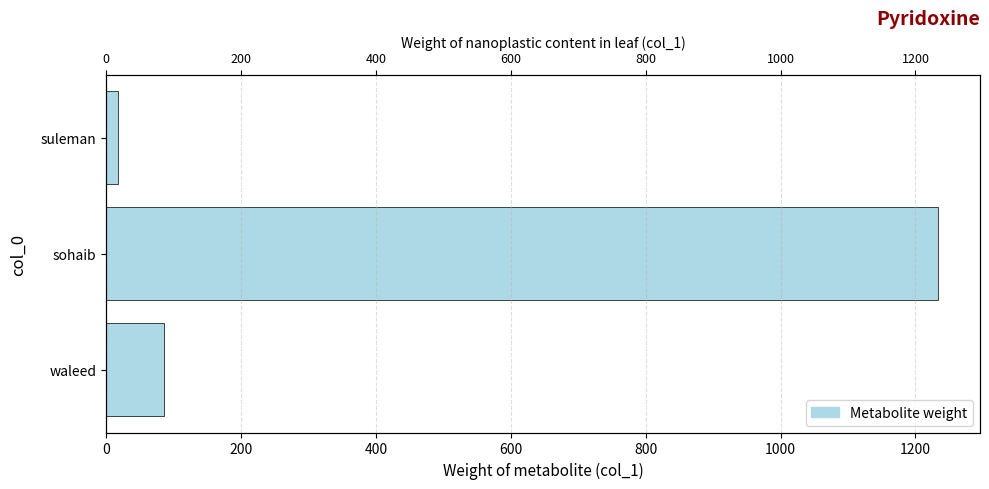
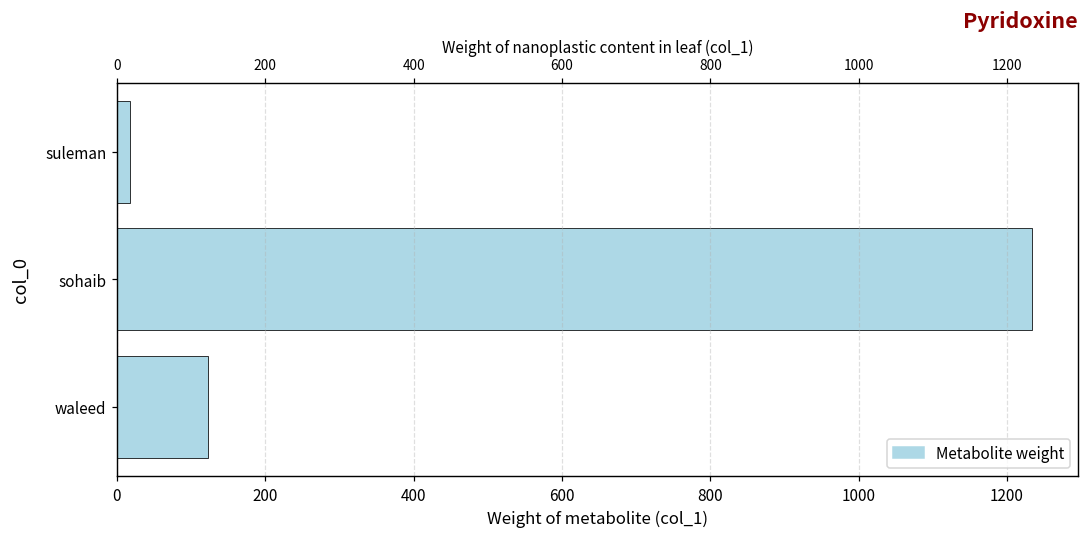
waleed: 90 -> 120
